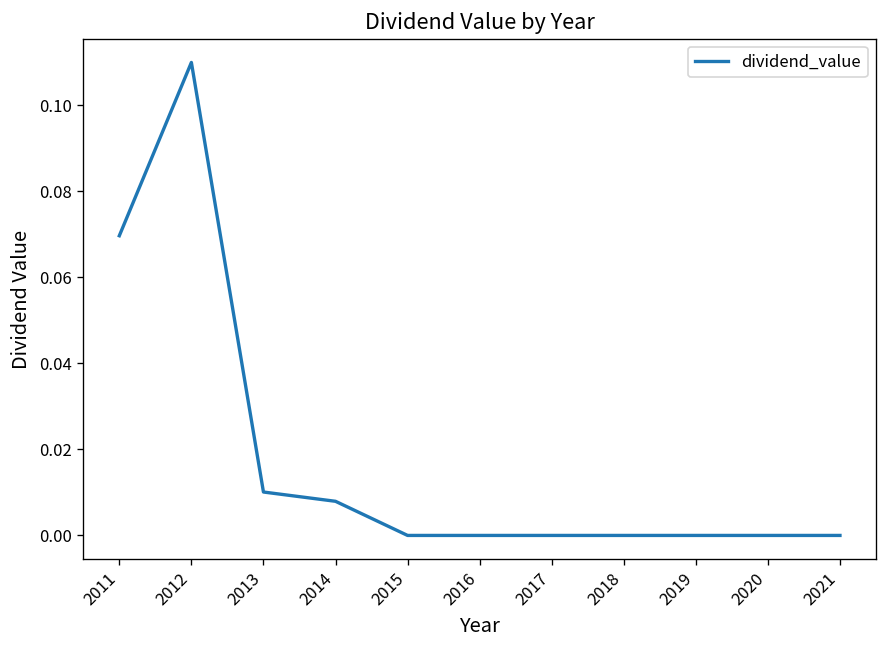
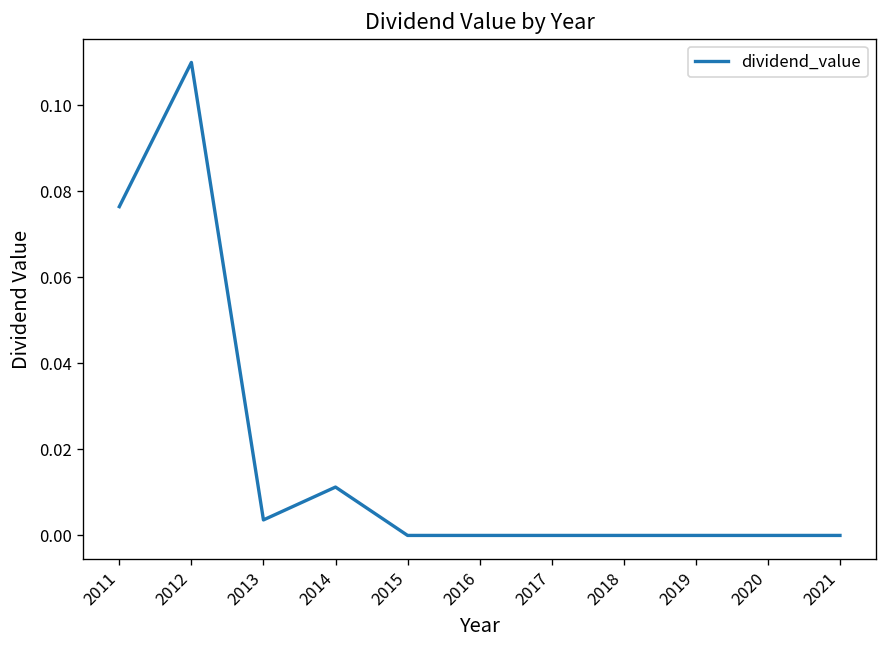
2011: 0.070 -> 0.076
2013: 0.010 -> 0.004
2014: 0.008 -> 0.011
